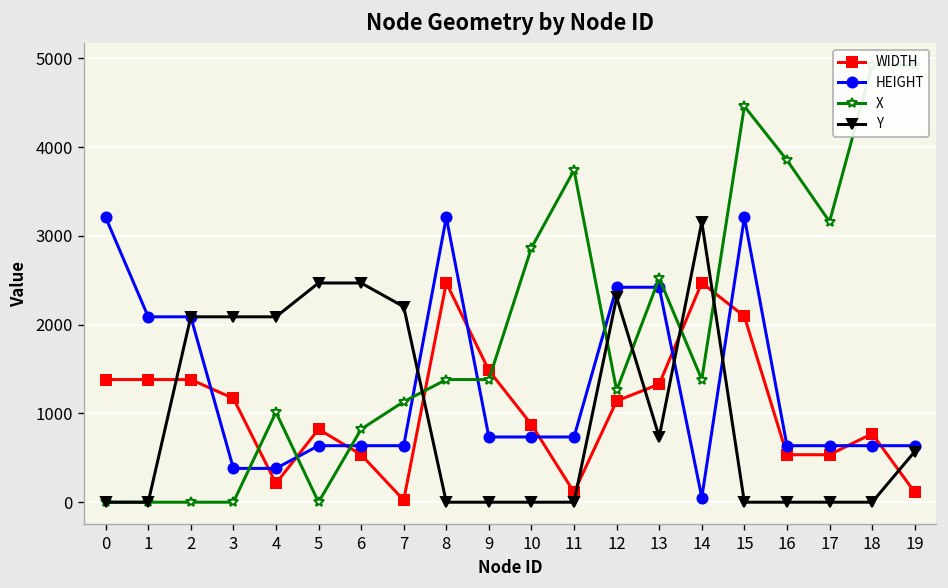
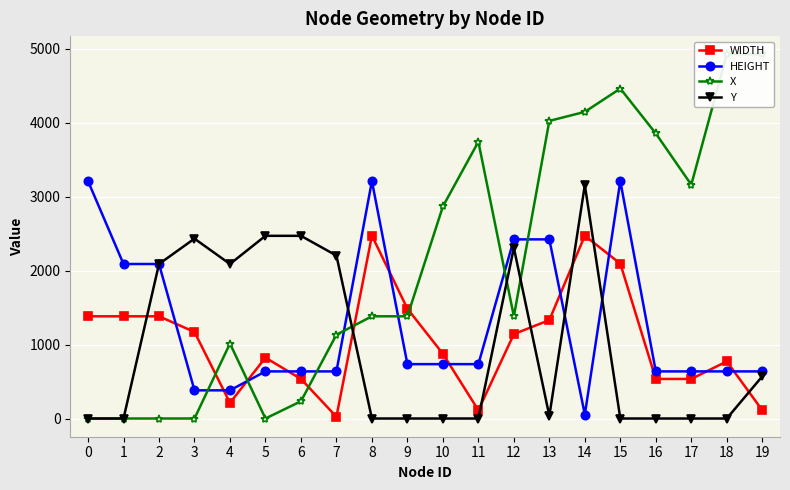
Y, 3: 2100 -> 2400
X, 6: 800 -> 200
X, 12: 1300 -> 1400
X, 13: 2500 -> 4000
Y, 13: 700 -> 0
X, 14: 1400 -> 4100
